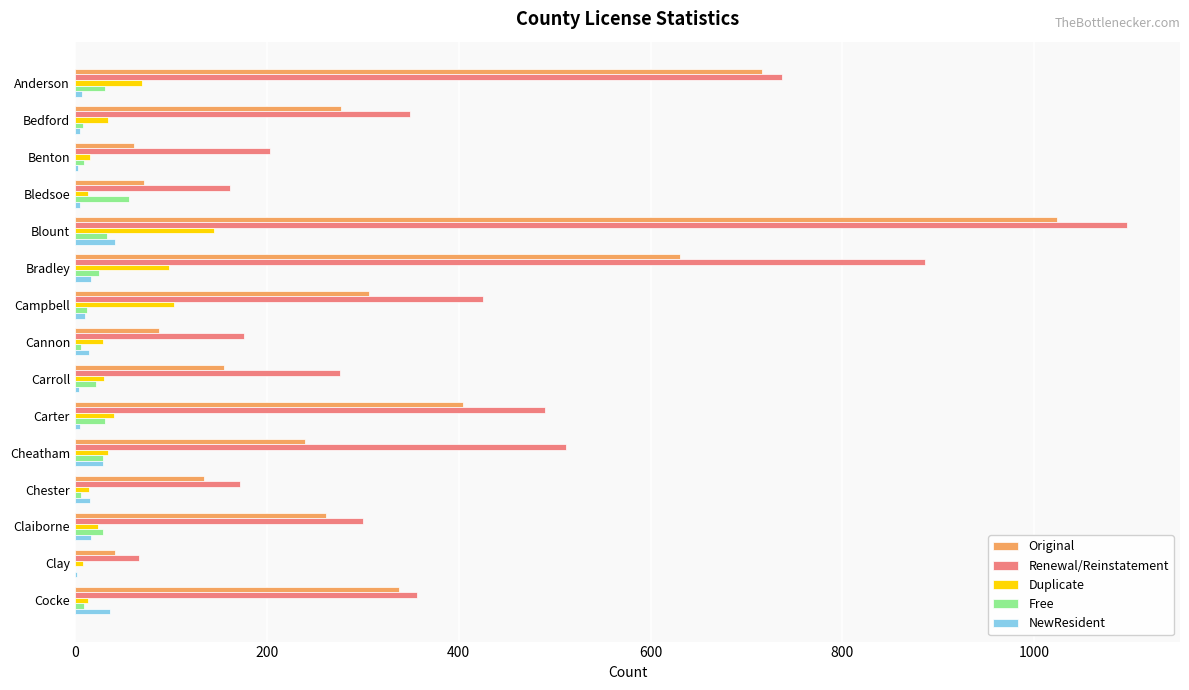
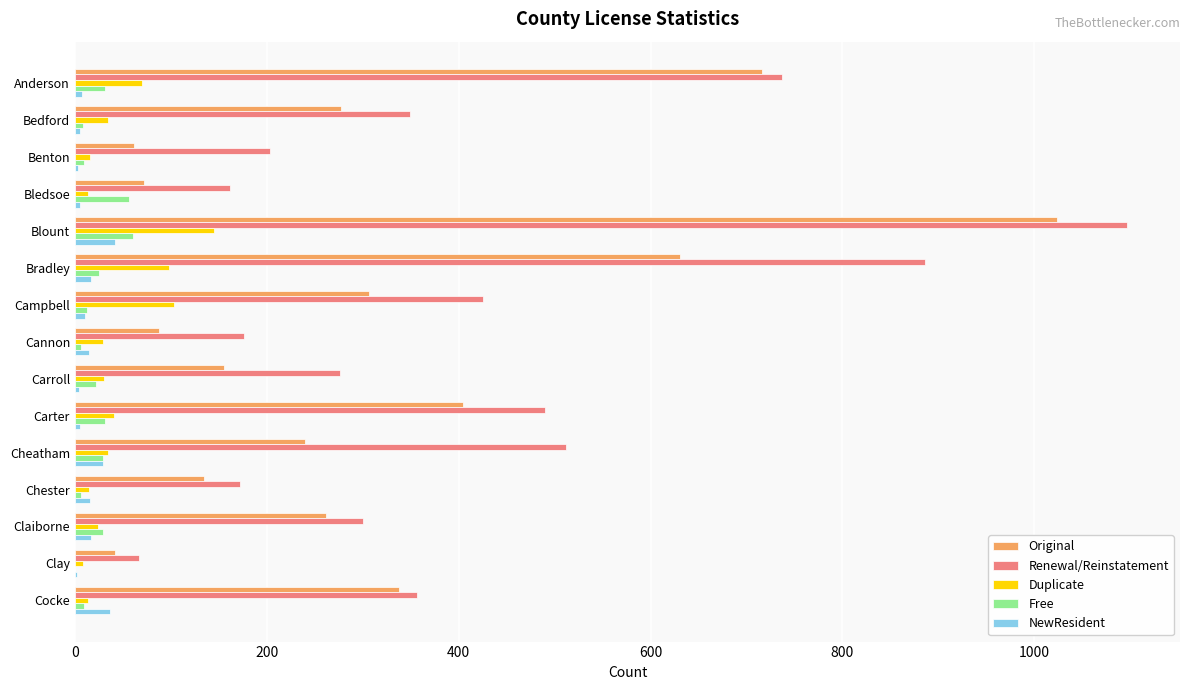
Free, Blount: 30 -> 60
